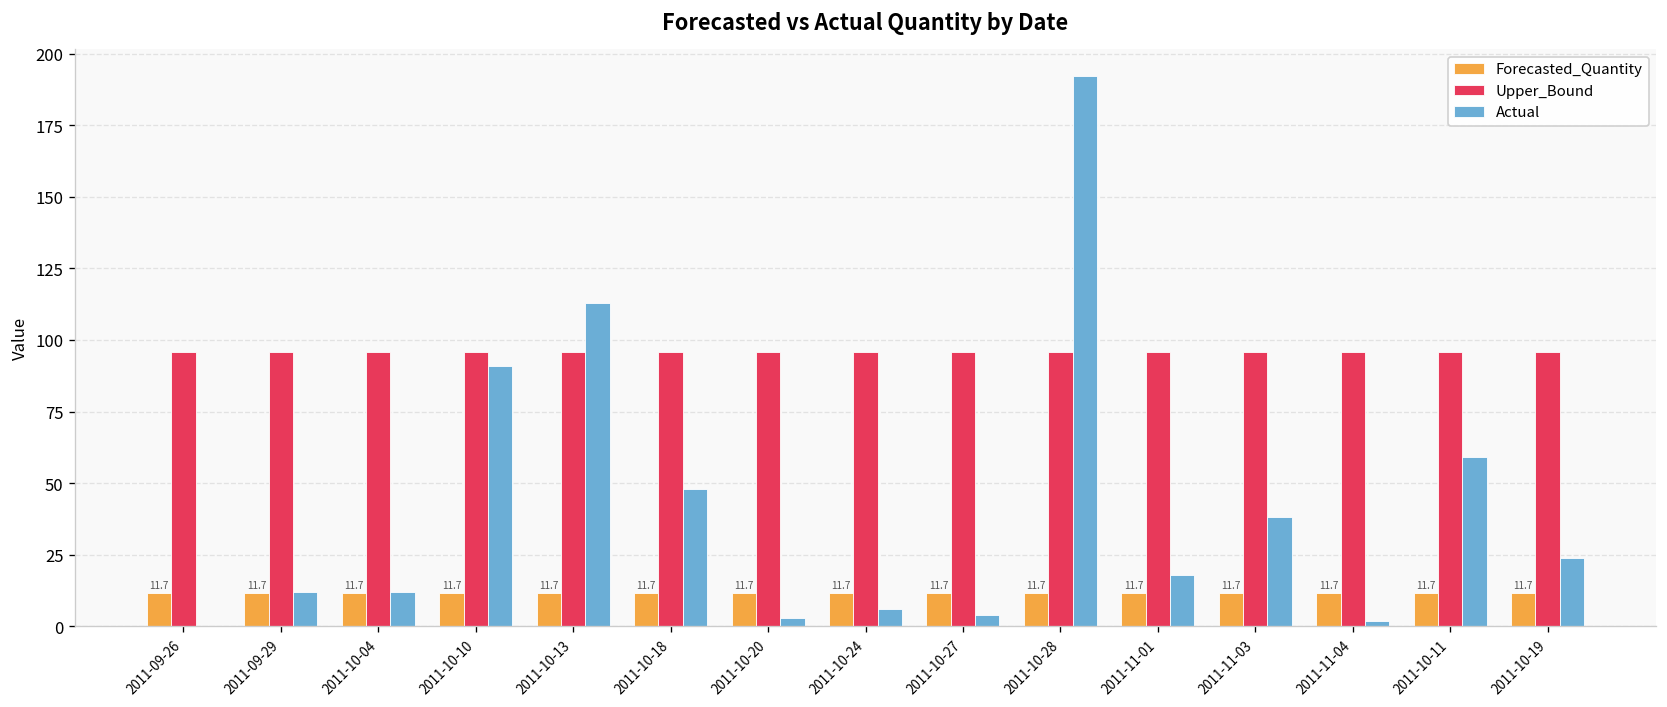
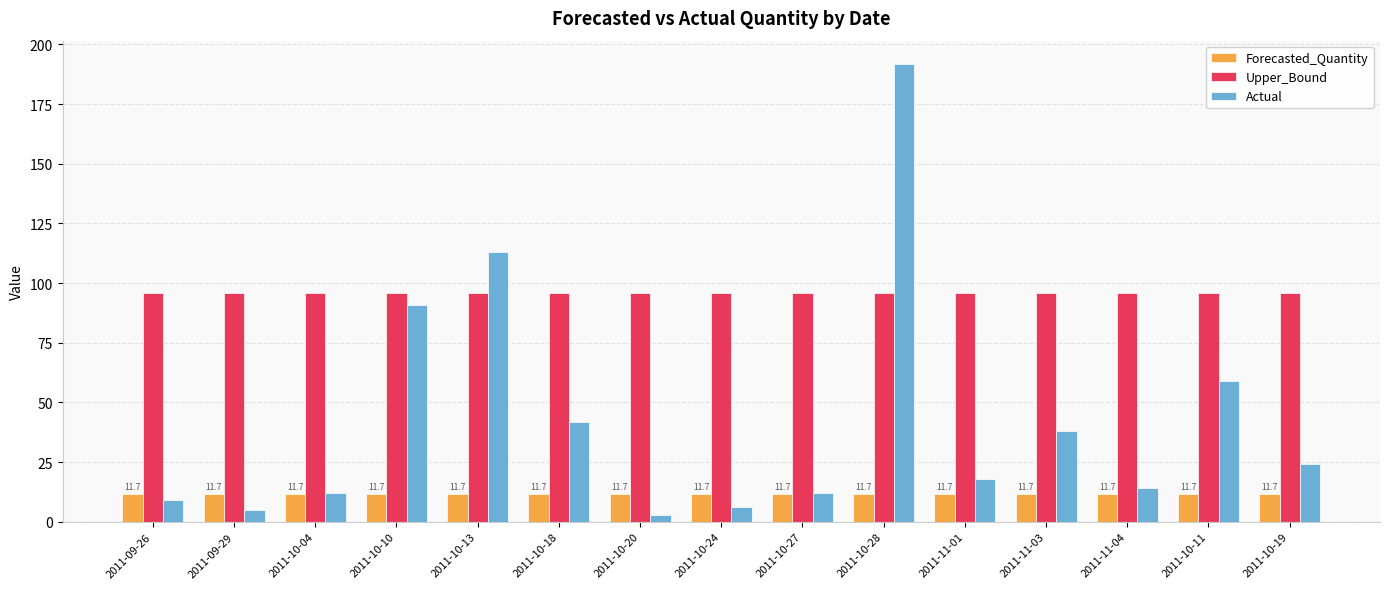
Actual, 2011-09-26: 0 -> 9
Actual, 2011-09-29: 12 -> 5
Actual, 2011-10-18: 48 -> 42
Actual, 2011-10-27: 4 -> 12
Actual, 2011-11-04: 2 -> 14
